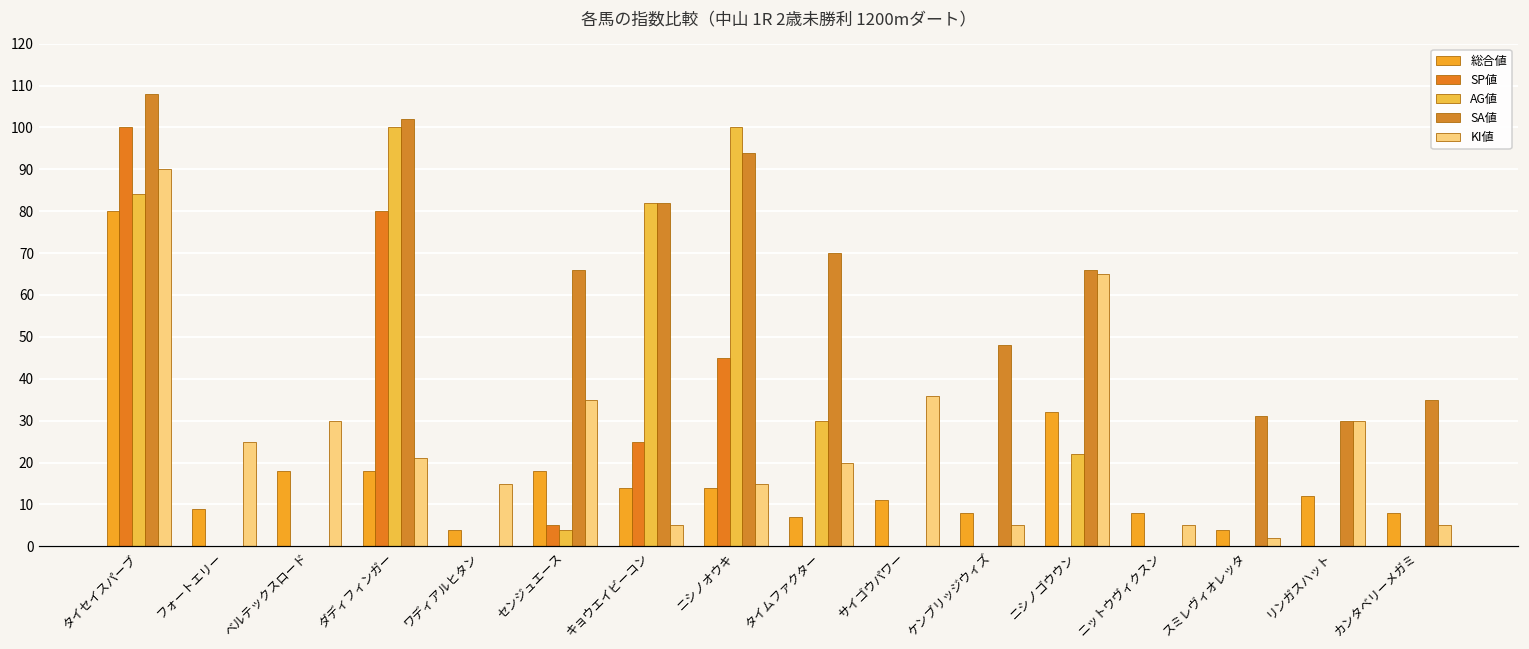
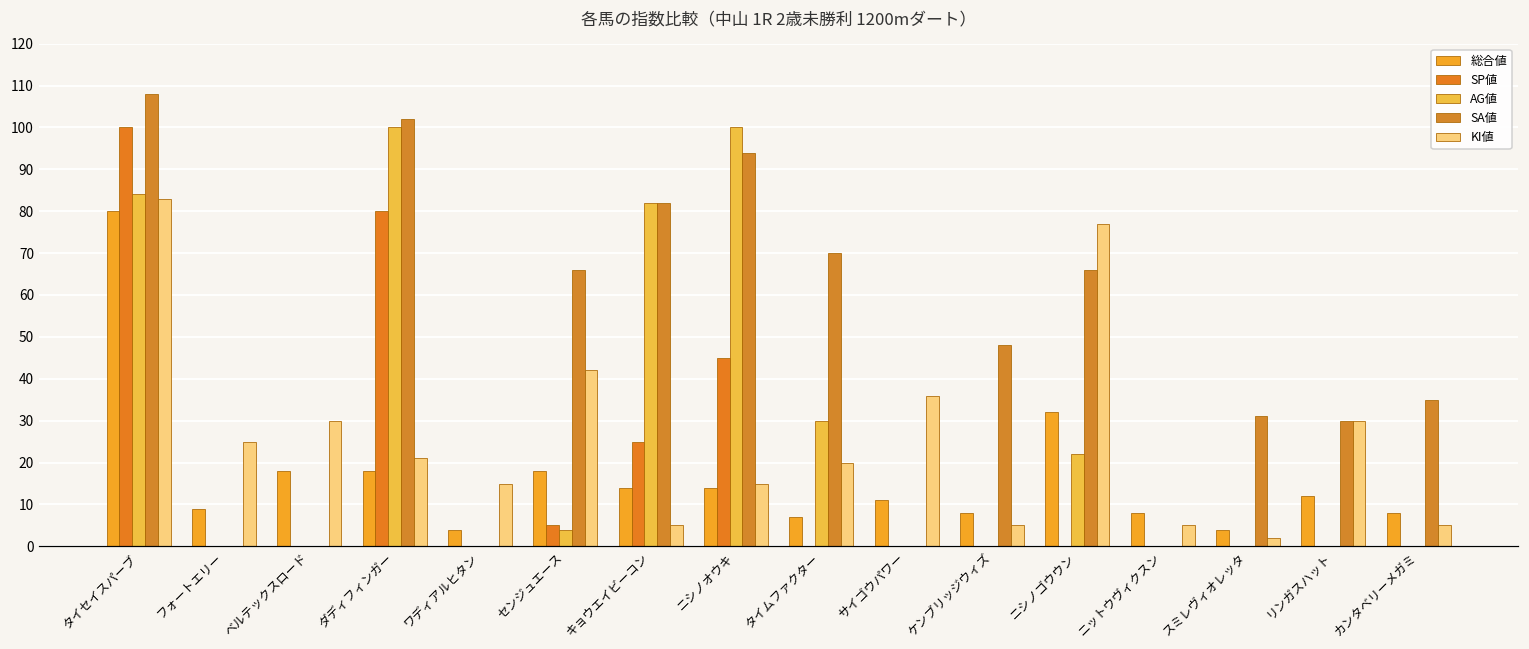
KI値, タイセイスパーブ: 90 -> 83
KI値, センジュエース: 35 -> 42
KI値, ニシノゴウウン: 65 -> 77
